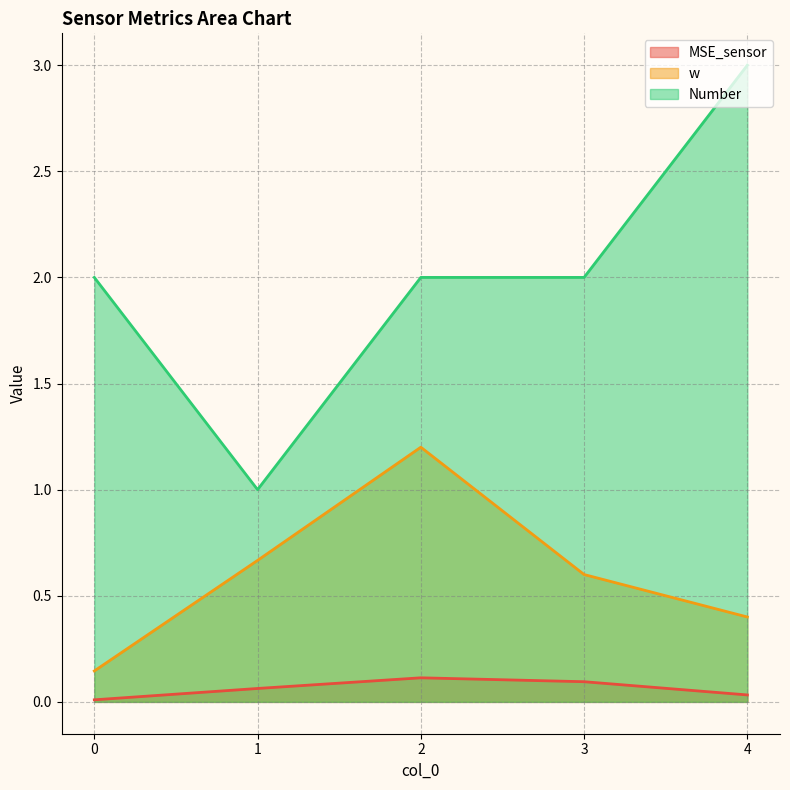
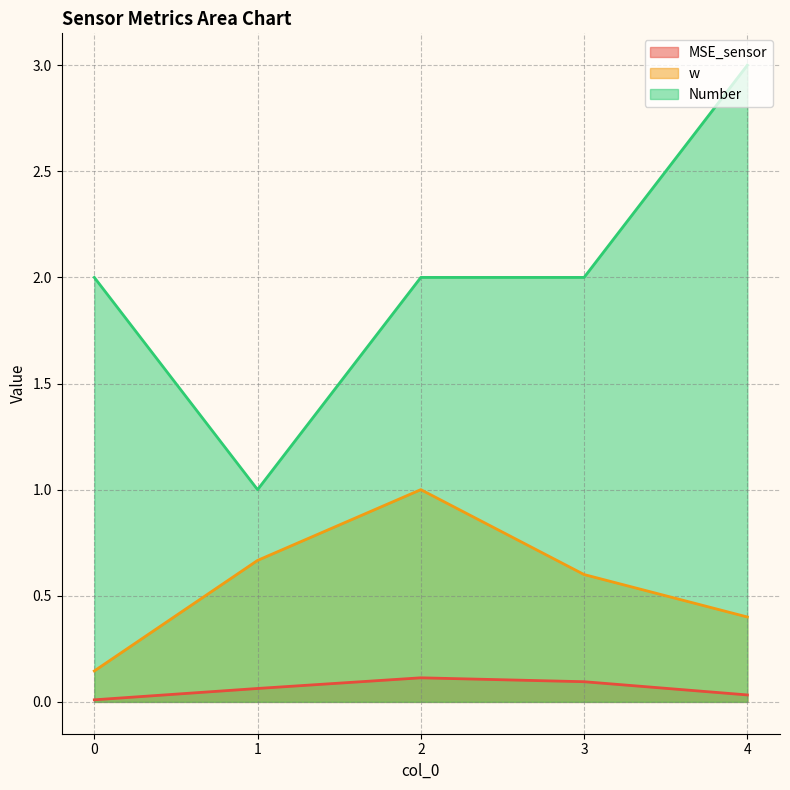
w, 2: 1.2 -> 1.0
